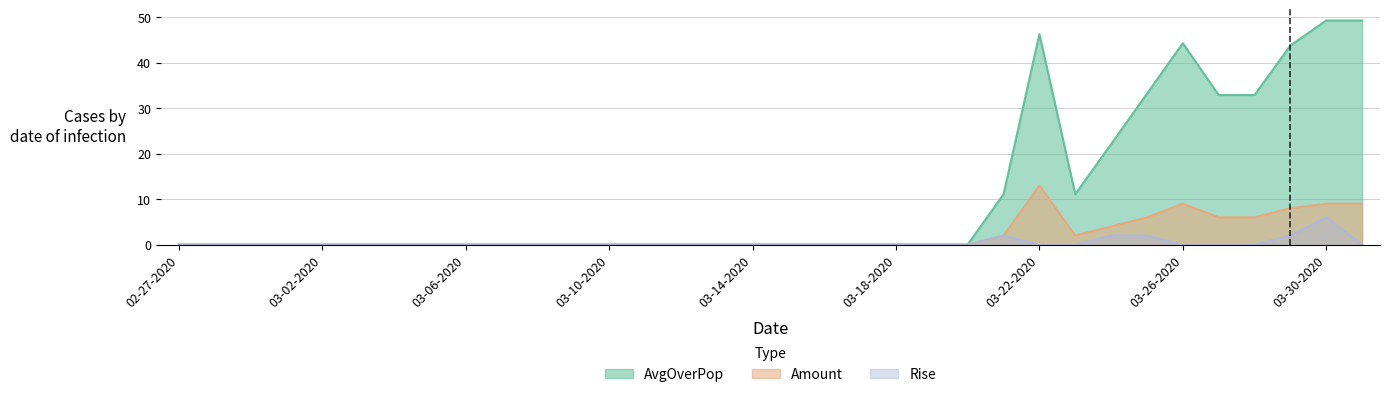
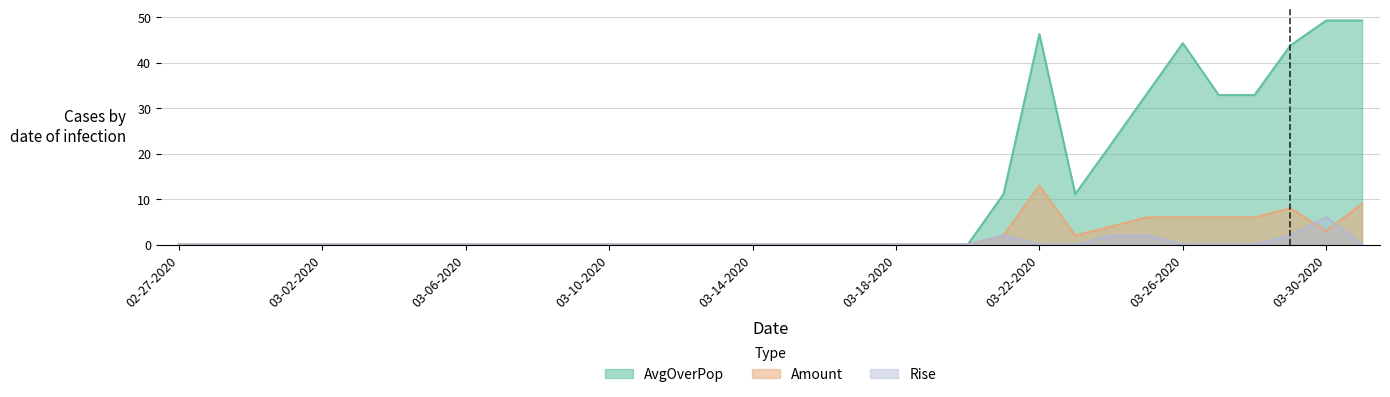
Amount, 03-26-2020: 9 -> 6
Amount, 03-30-2020: 9 -> 3
